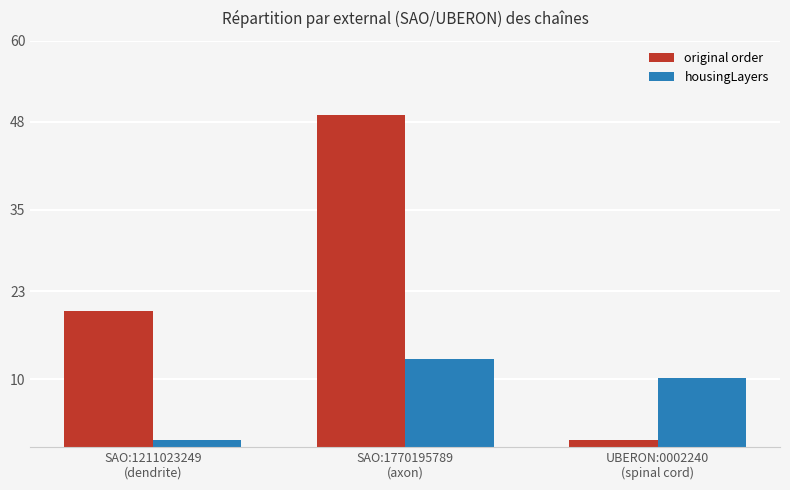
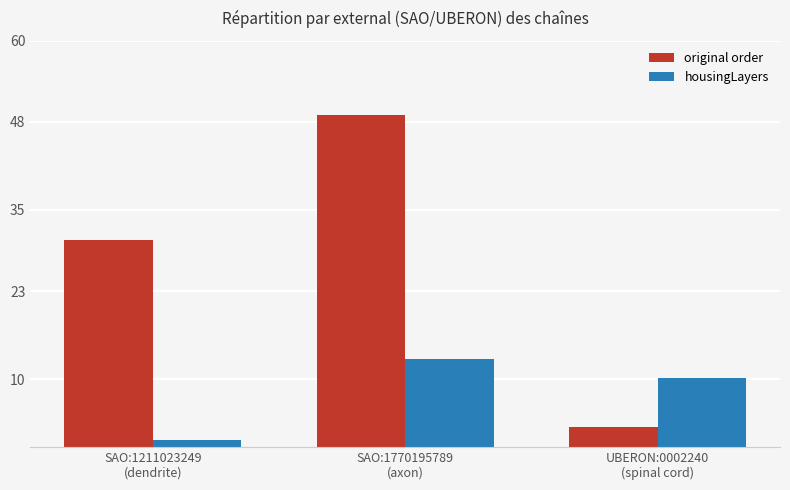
original order, SAO:1211023249 (dendrite): 20 -> 31
original order, UBERON:0002240 (spinal cord): 1 -> 3
